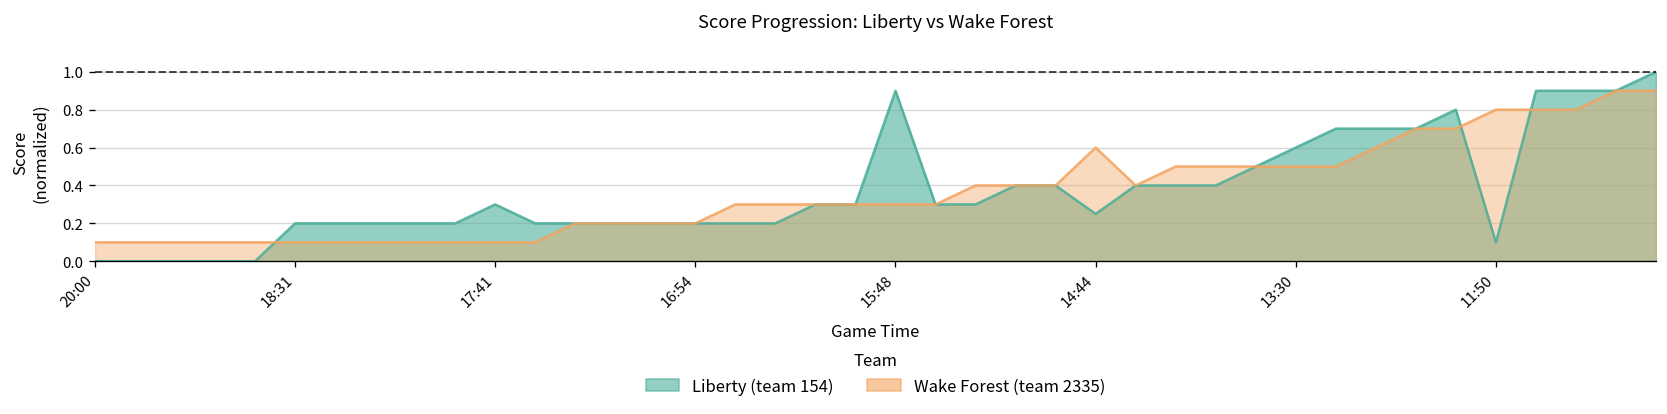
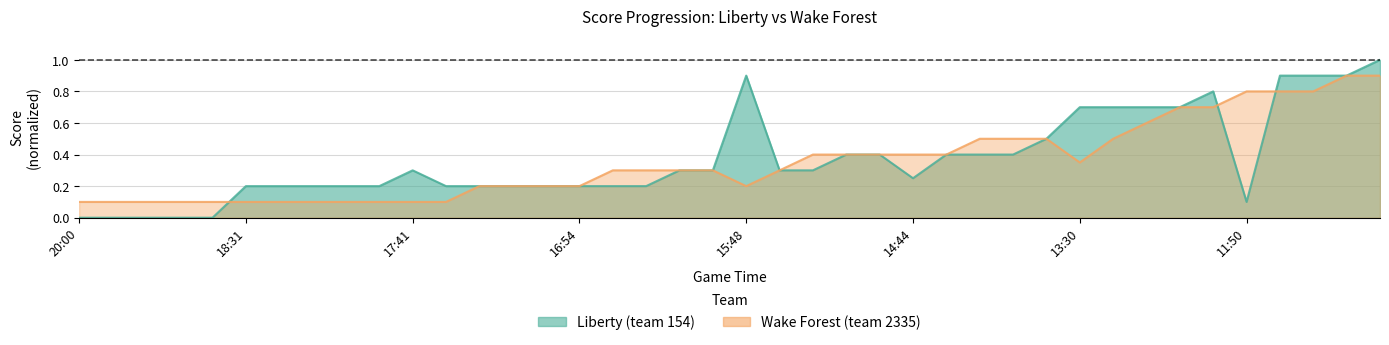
Wake Forest (team 2335), 15:48: 0.30 -> 0.20
Wake Forest (team 2335), 14:44: 0.60 -> 0.40
Liberty (team 154), 13:30: 0.60 -> 0.70
Wake Forest (team 2335), 13:30: 0.50 -> 0.35
